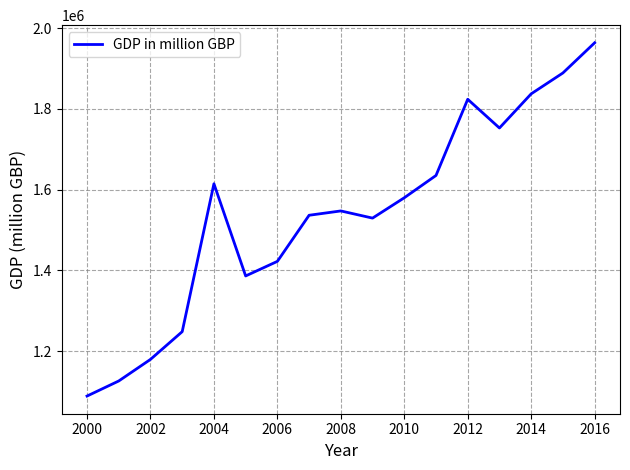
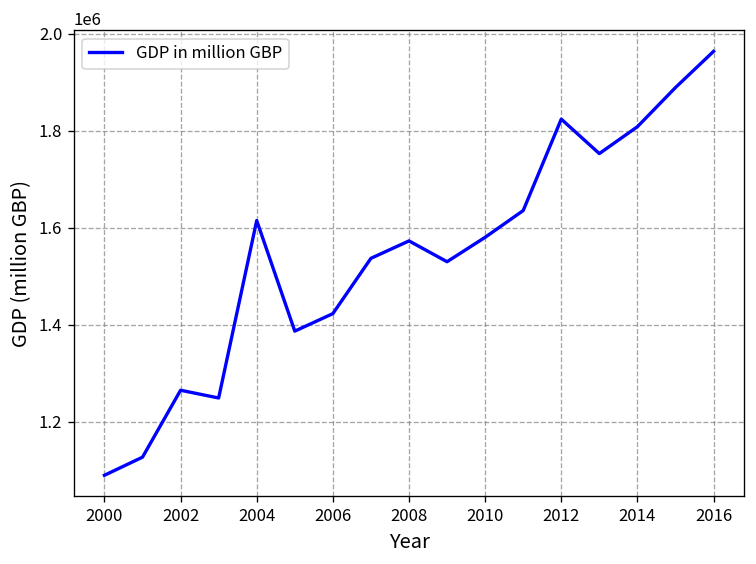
2002: 1180000 -> 1260000
2008: 1550000 -> 1570000
2014: 1840000 -> 1810000
